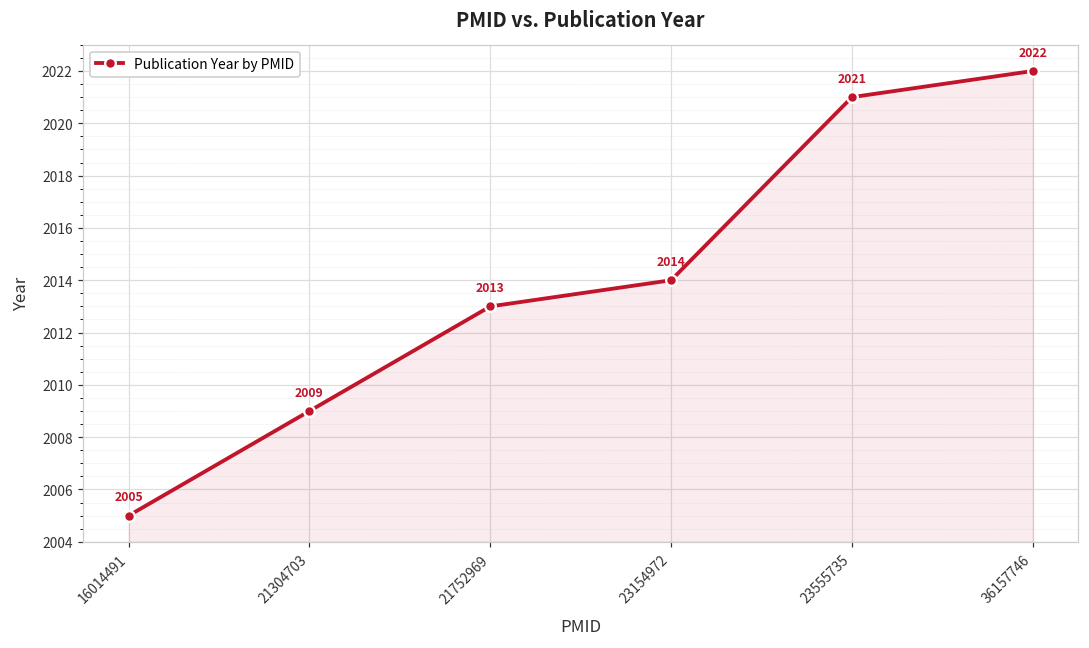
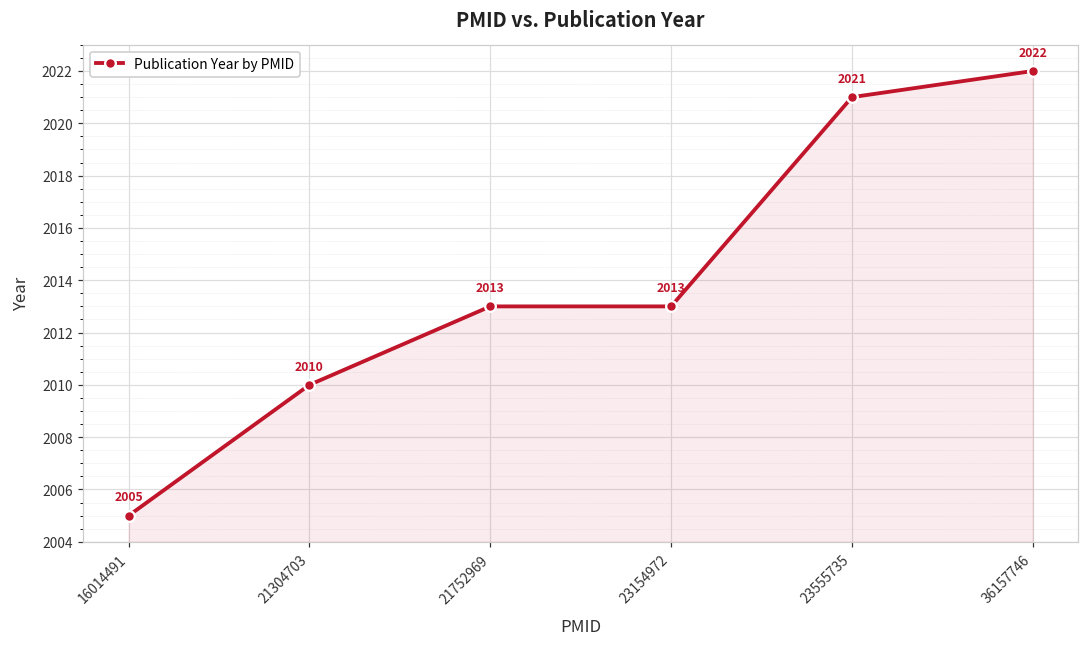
21304703: 2009 -> 2010
23154972: 2014 -> 2013
